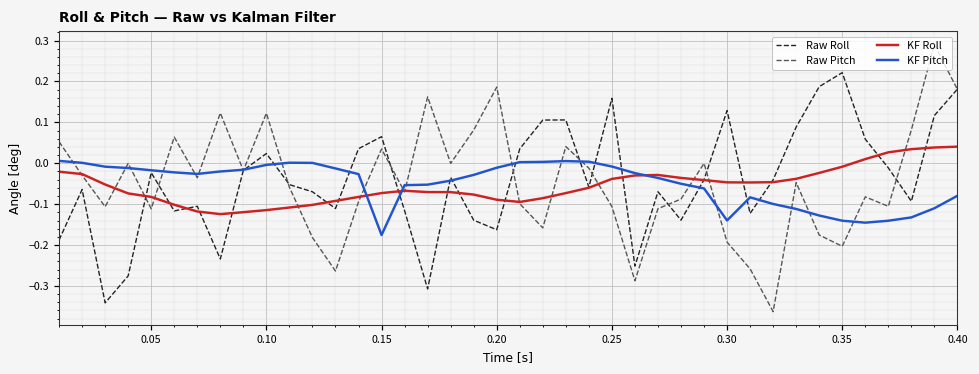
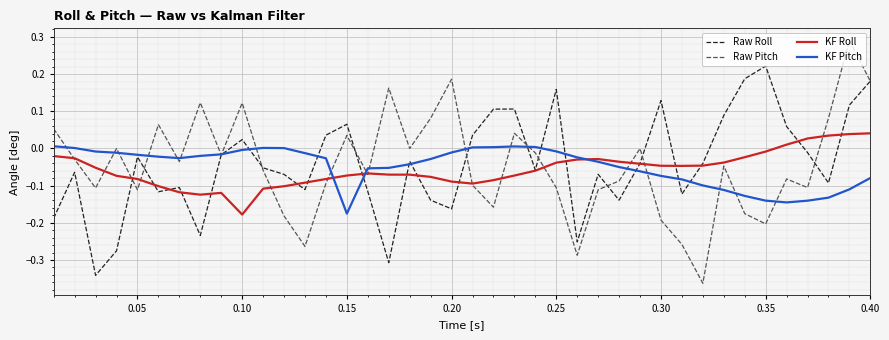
KF Roll, 0.10: -0.11 -> -0.18
KF Pitch, 0.30: -0.14 -> -0.07
